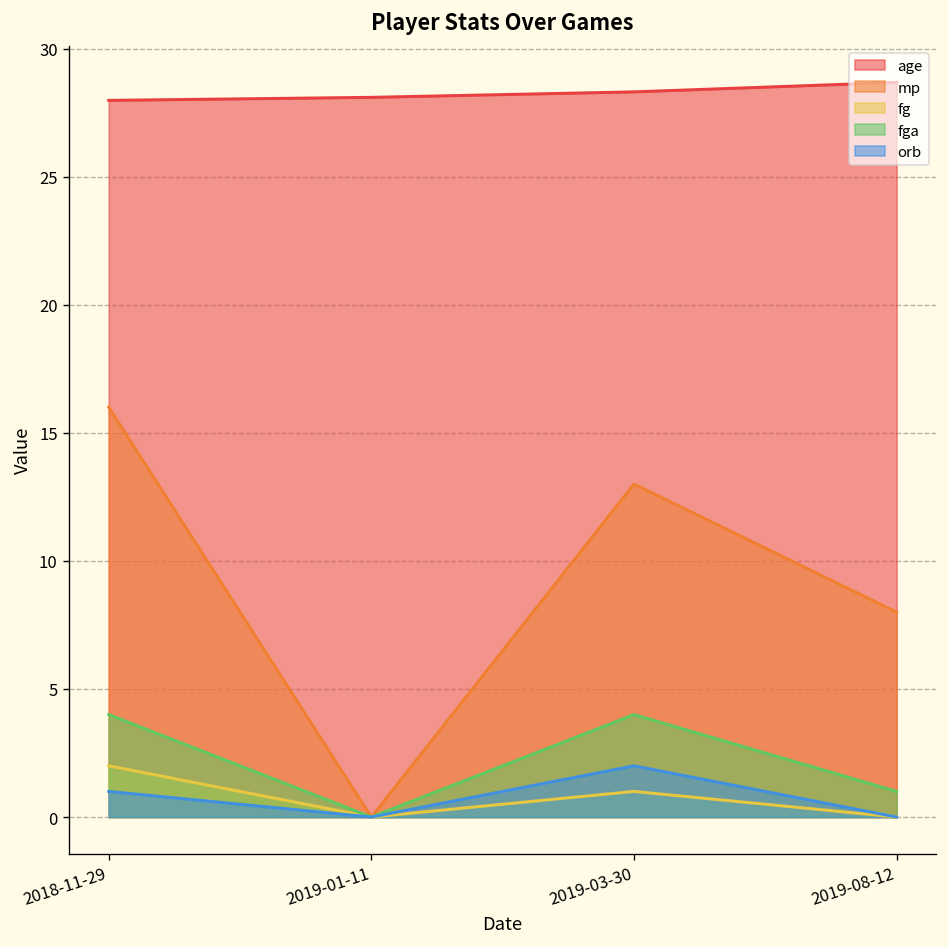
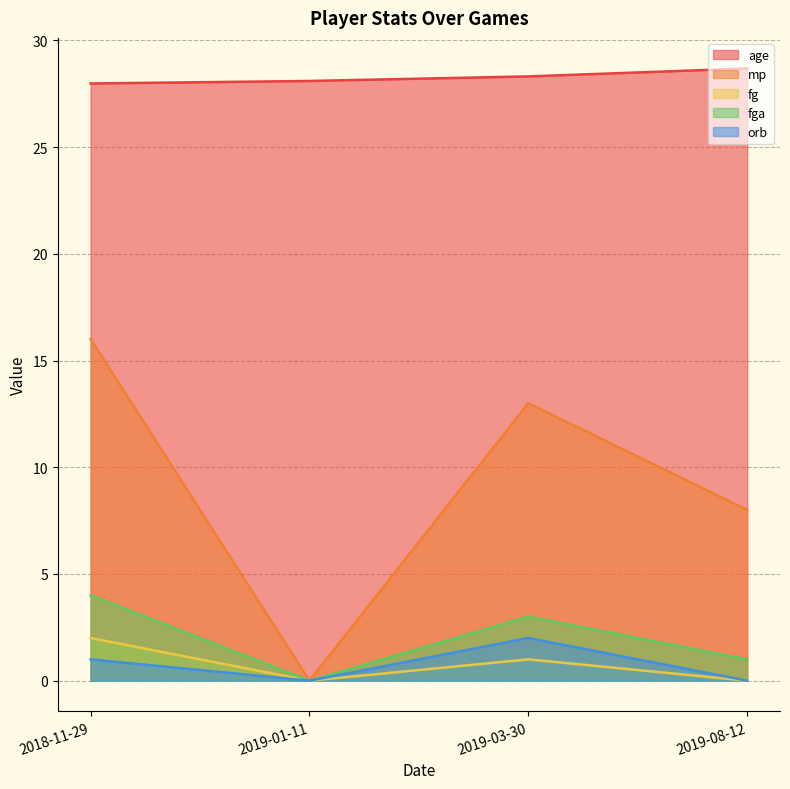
fga, 2019-03-30: 4 -> 3
